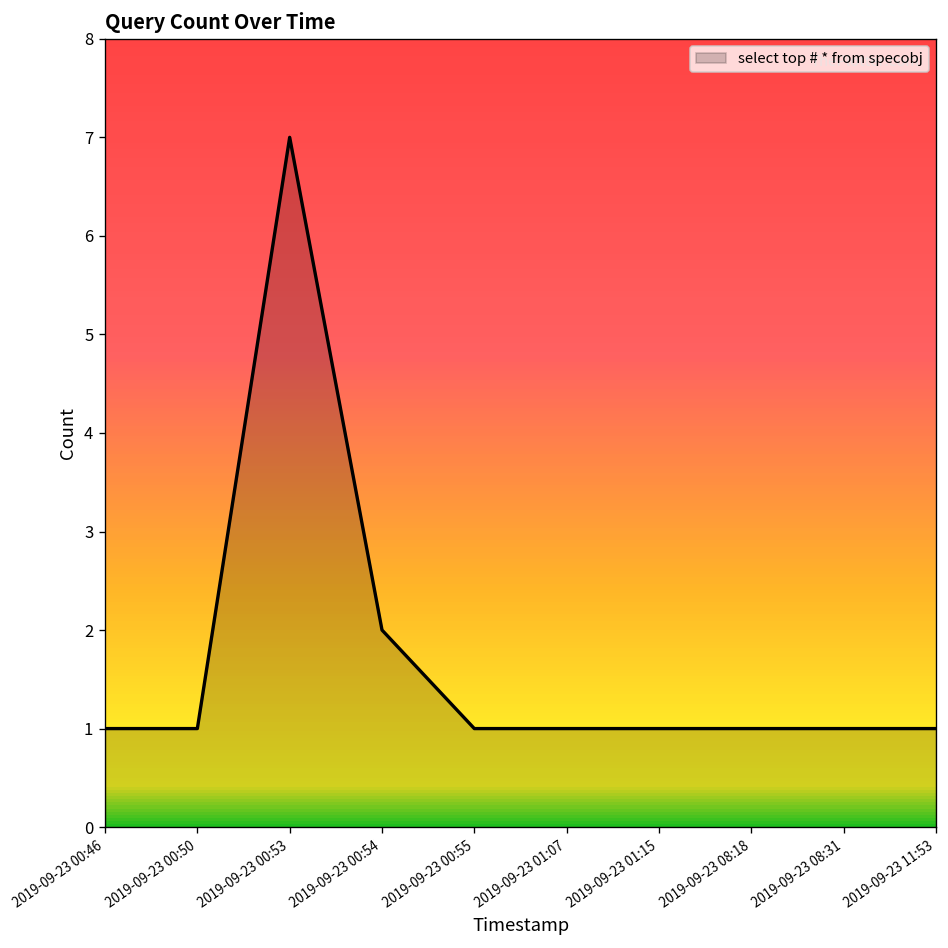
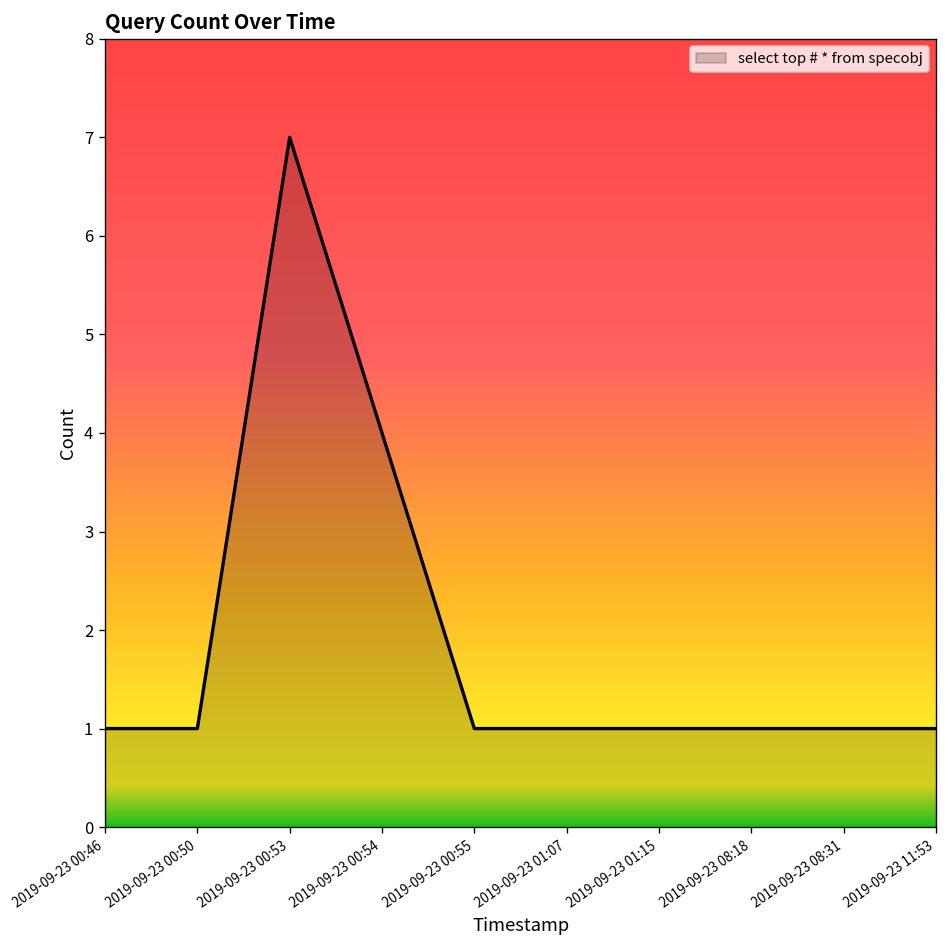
2019-09-23 00:54: 2 -> 4
